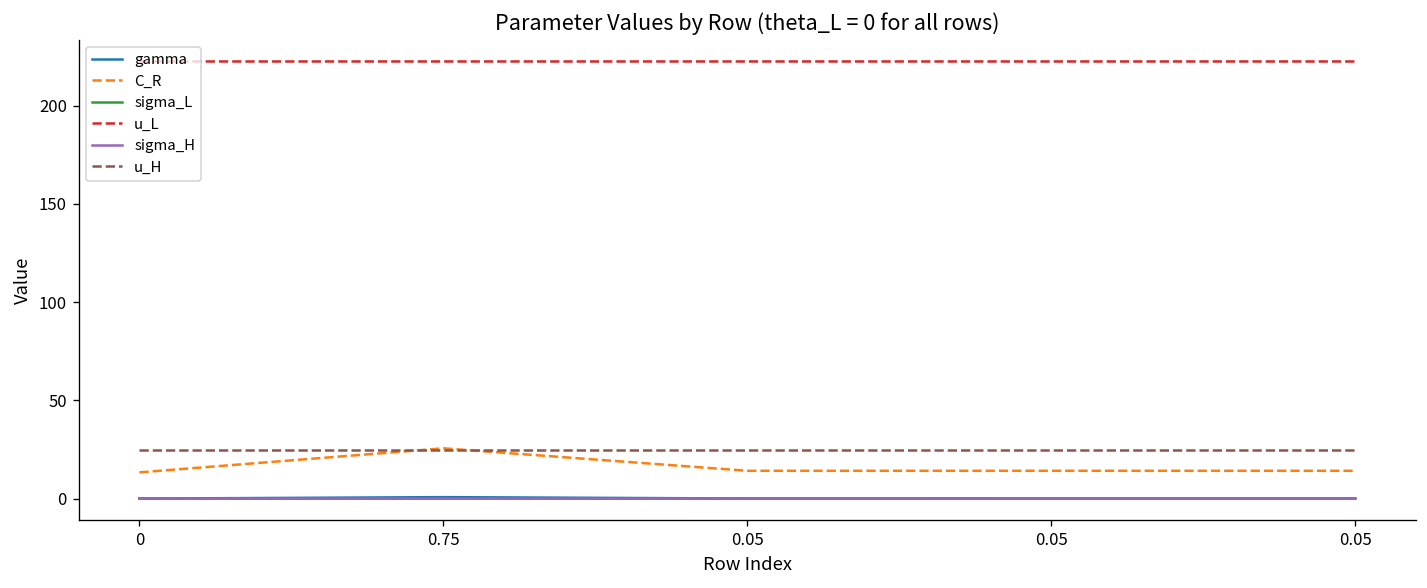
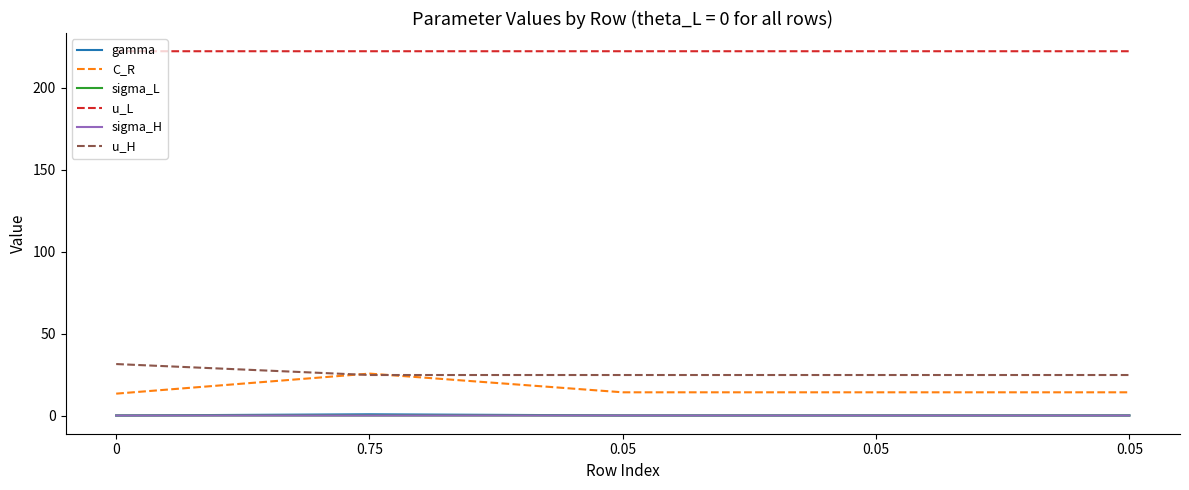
u_H, 0: 25 -> 31
